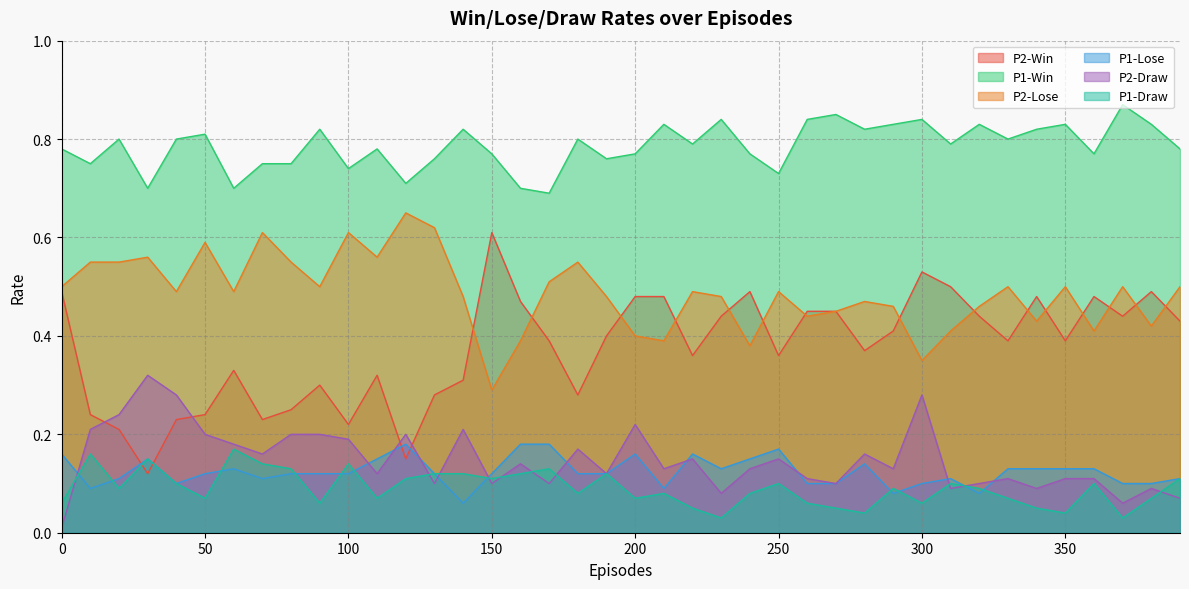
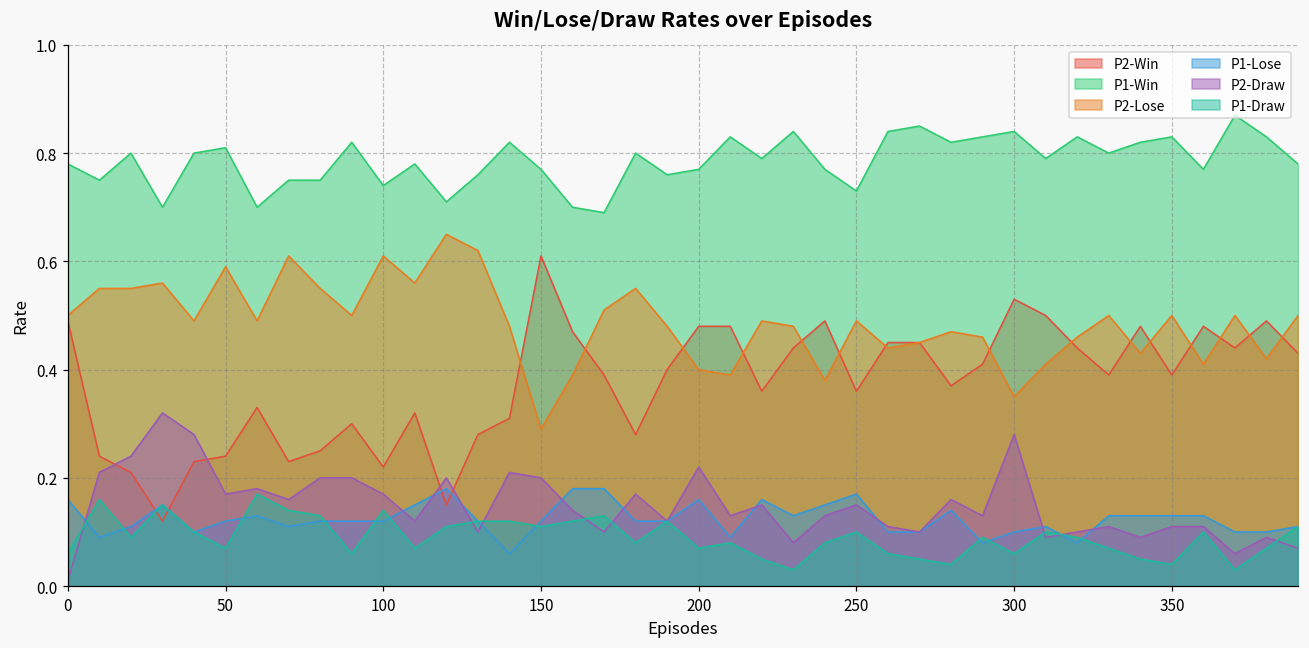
P2-Draw, 50: 0.20 -> 0.17
P2-Draw, 100: 0.19 -> 0.17
P2-Draw, 150: 0.1 -> 0.2
